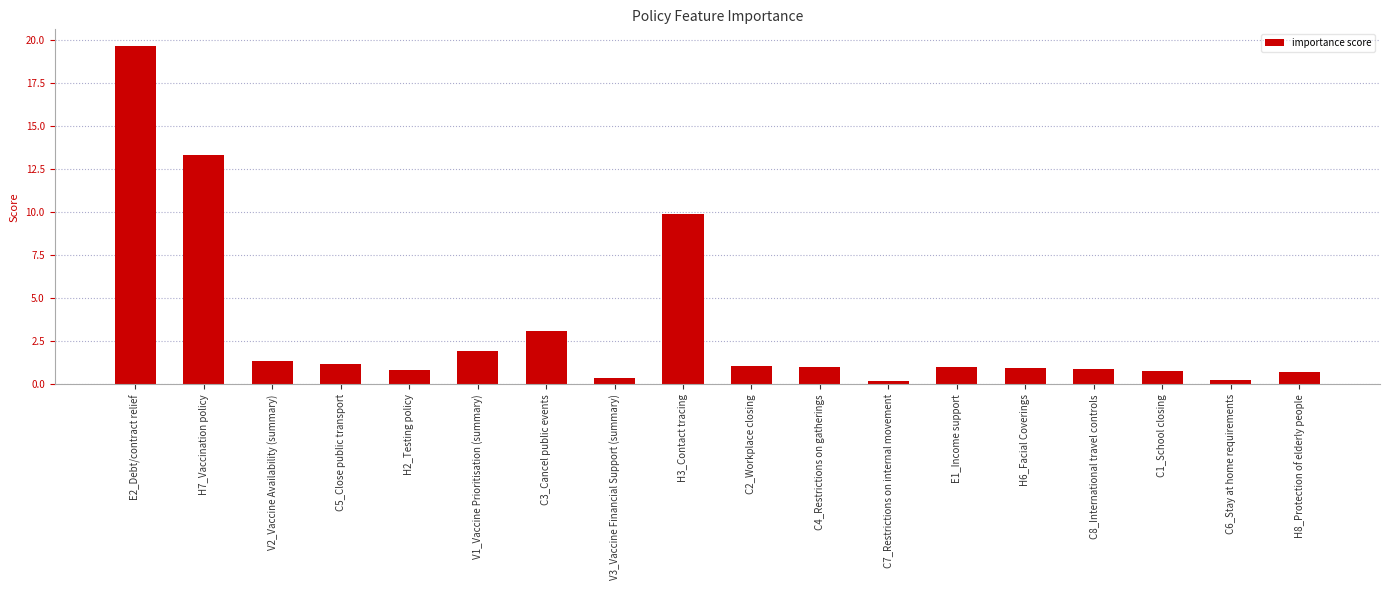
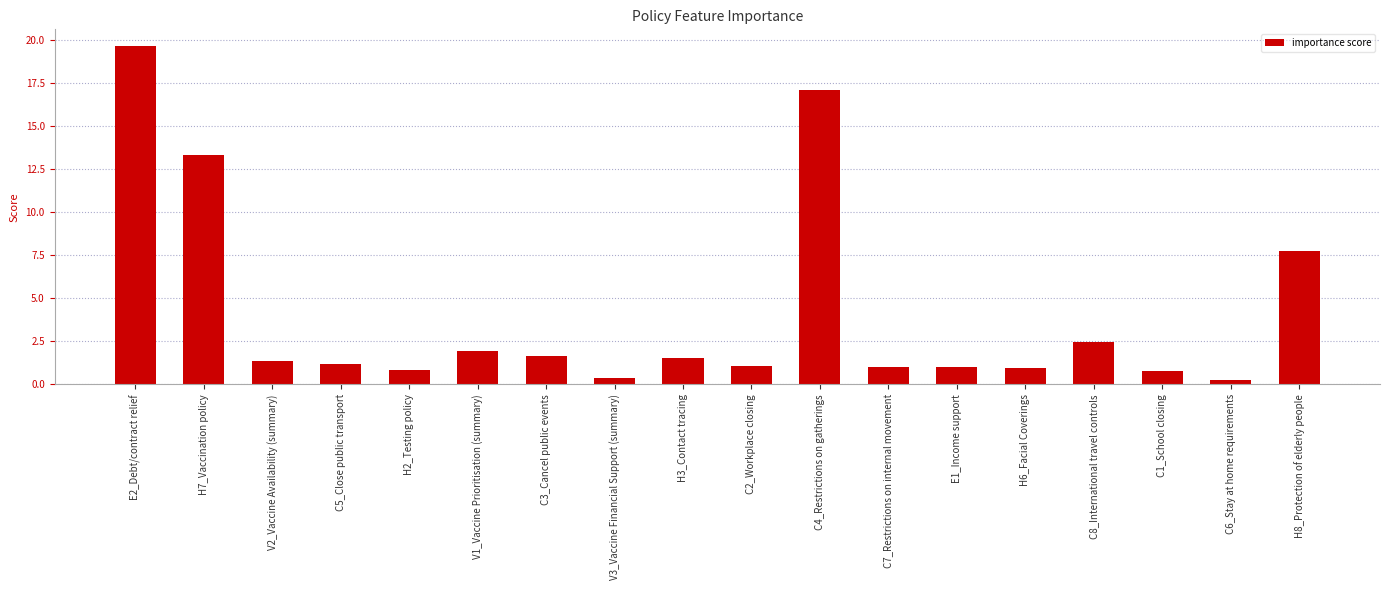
C3_Cancel public events: 3.1 -> 1.7
H3_Contact tracing: 9.9 -> 1.5
C4_Restrictions on gatherings: 1.0 -> 17.1
C7_Restrictions on internal movement: 0.2 -> 1.0
C8_International travel controls: 0.9 -> 2.5
H8_Protection of elderly people: 0.7 -> 7.8
